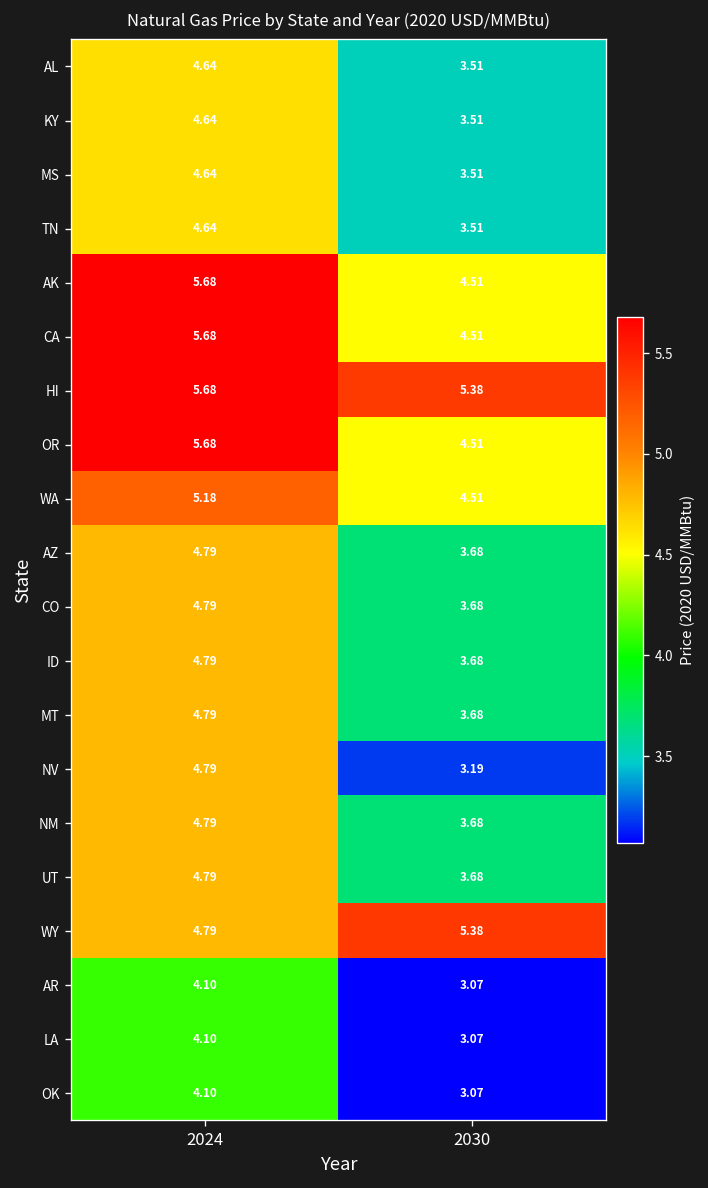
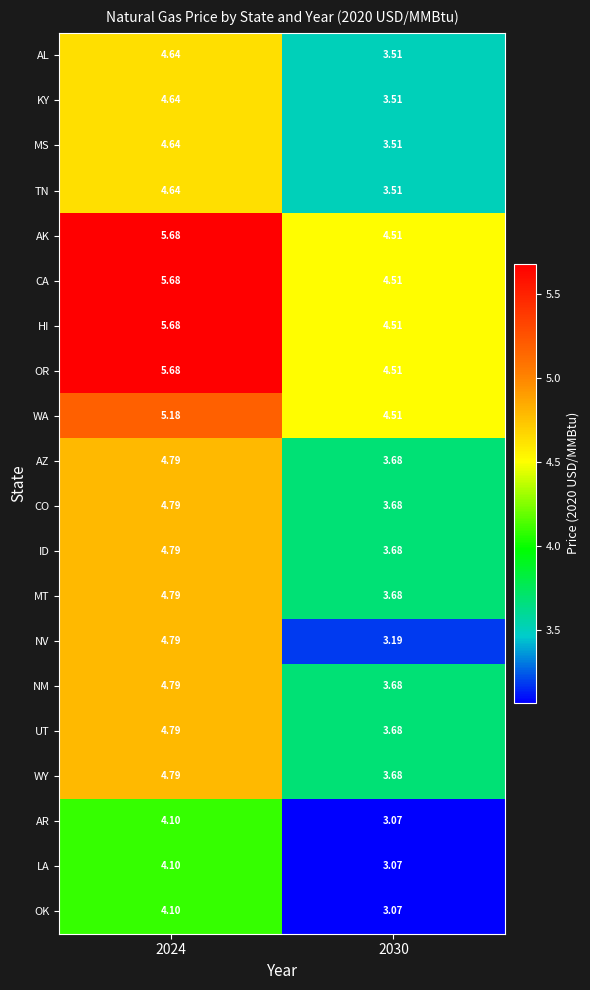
HI, 2030: 5.38 -> 4.51
WY, 2030: 5.38 -> 3.68
